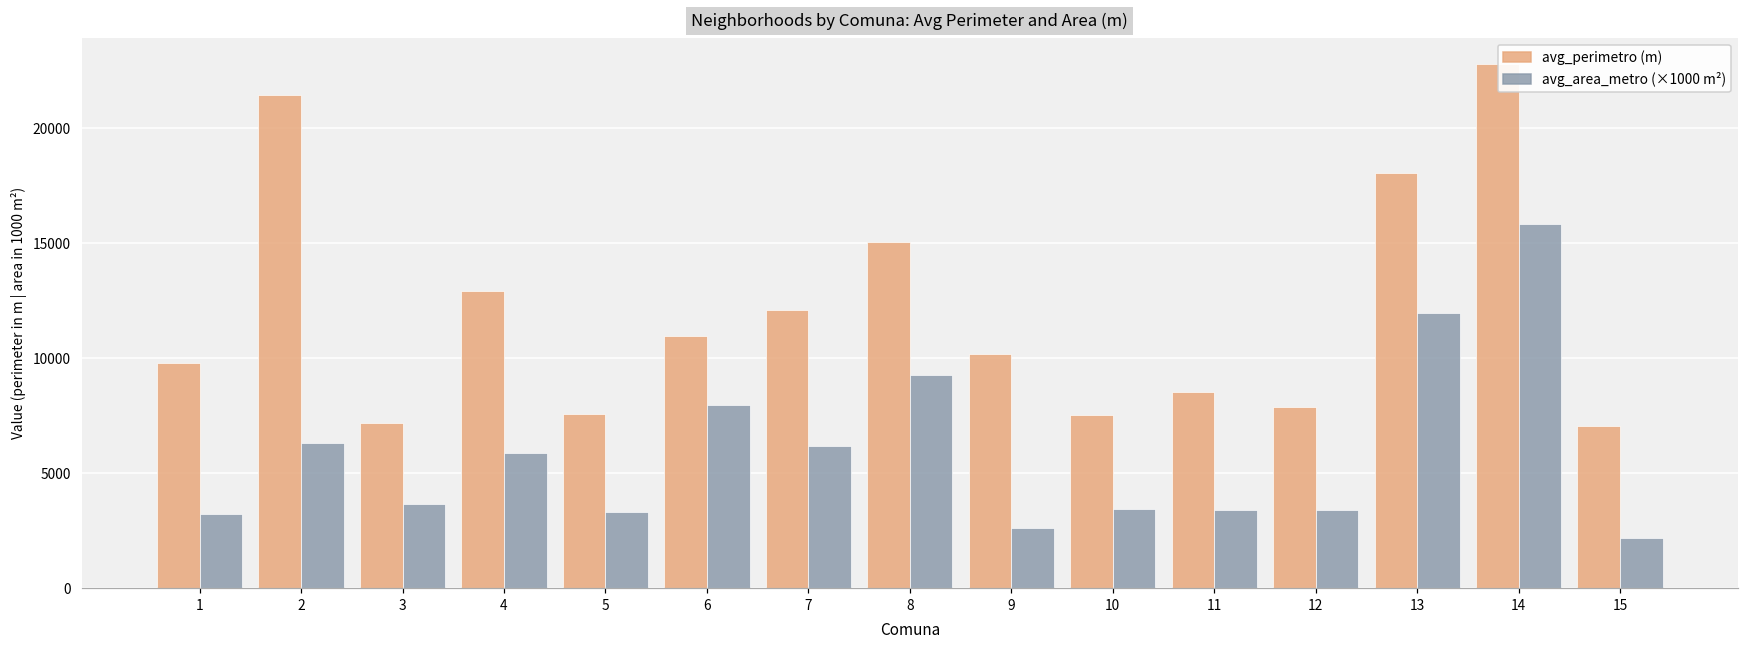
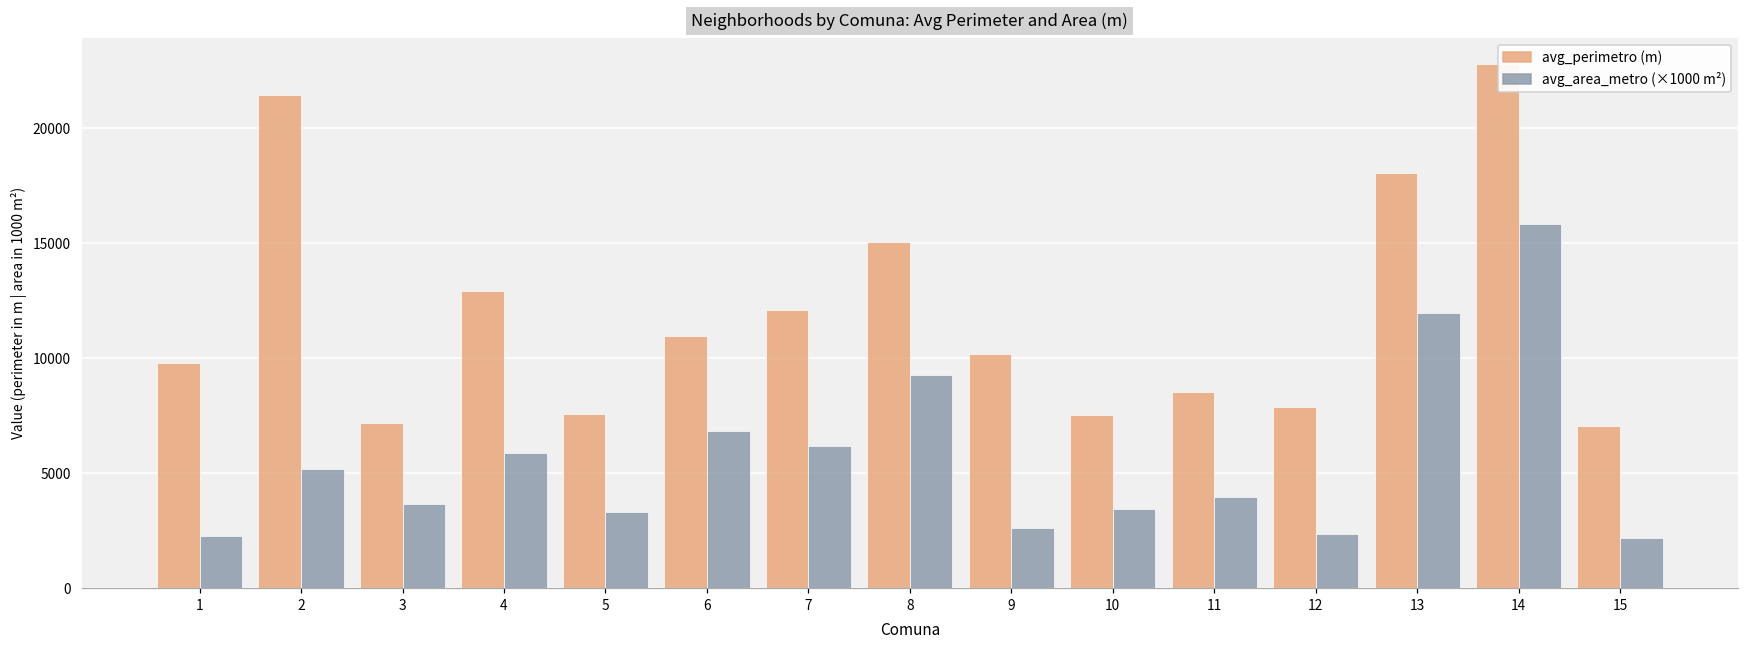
avg_area_metro (×1000 m²), 1: 3200 -> 2300
avg_area_metro (×1000 m²), 2: 6300 -> 5200
avg_area_metro (×1000 m²), 6: 8000 -> 6900
avg_area_metro (×1000 m²), 11: 3400 -> 4000
avg_area_metro (×1000 m²), 12: 3400 -> 2400
